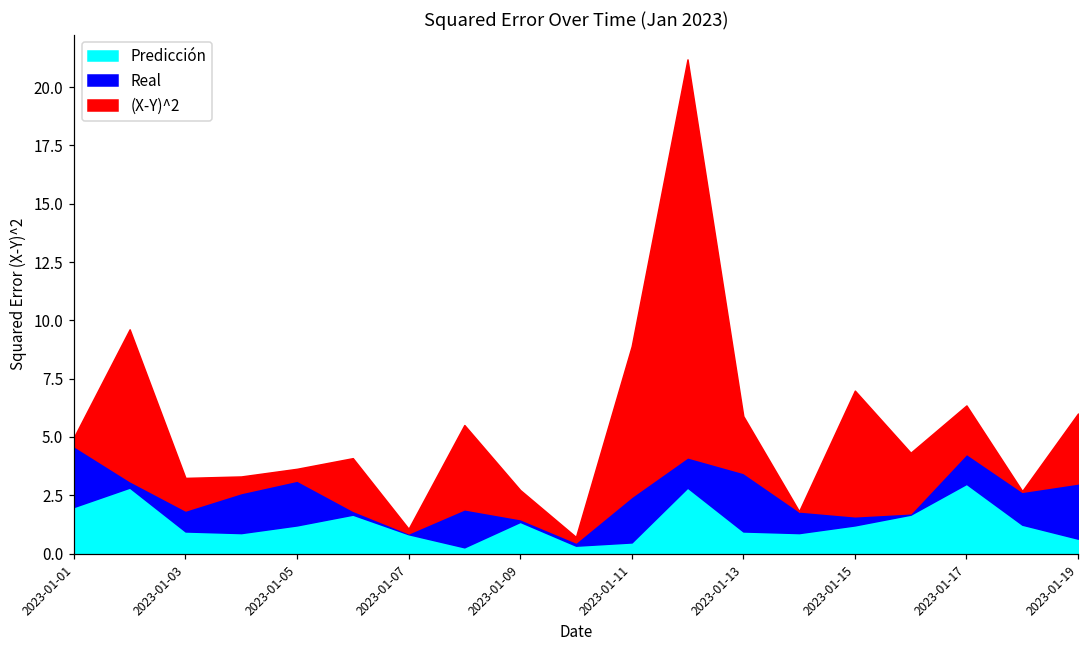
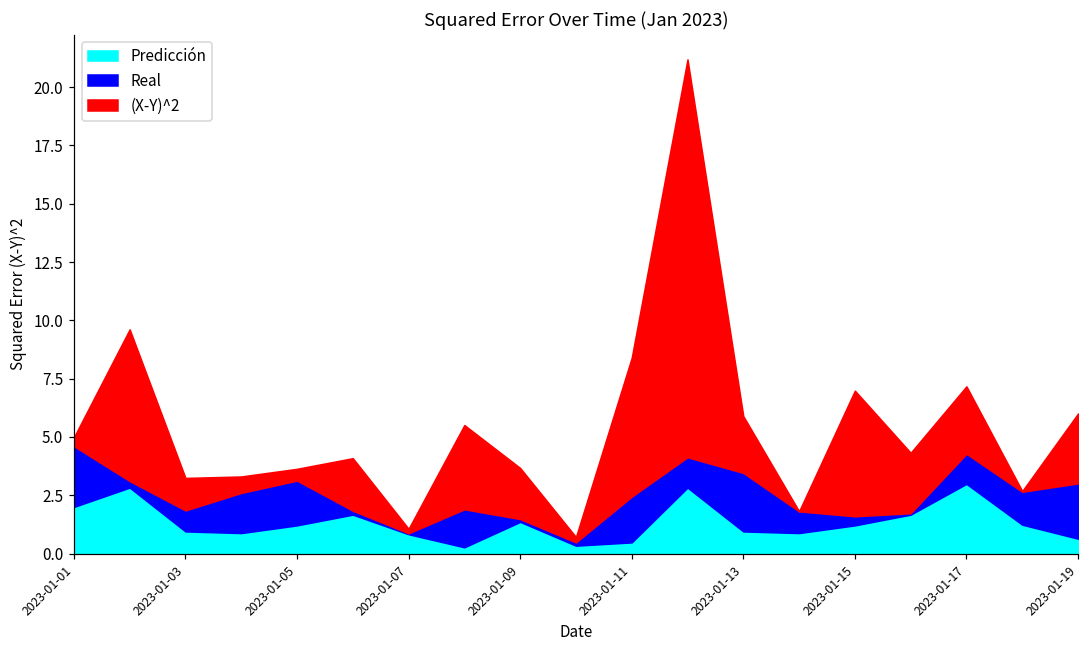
(X-Y)^2, 2023-01-09: 1.2 -> 2.2
(X-Y)^2, 2023-01-11: 6.4 -> 6.0
(X-Y)^2, 2023-01-17: 2.1 -> 2.9
